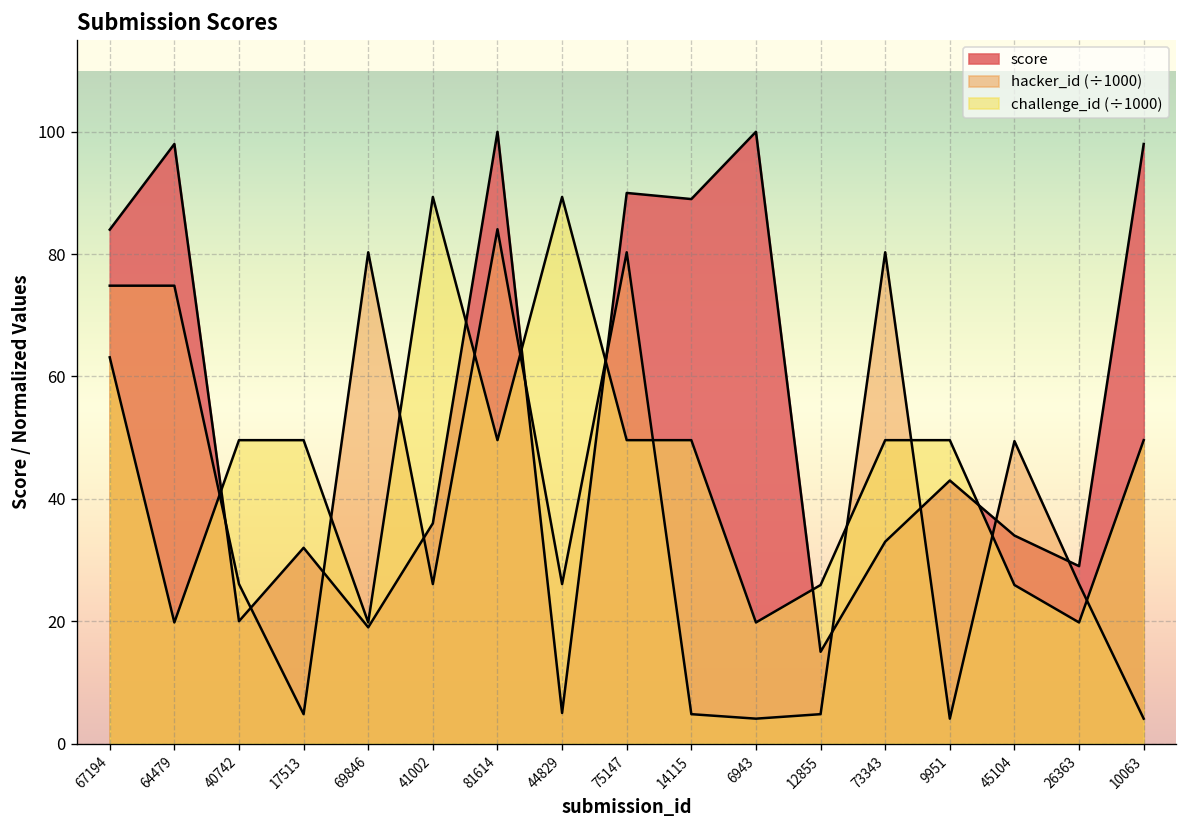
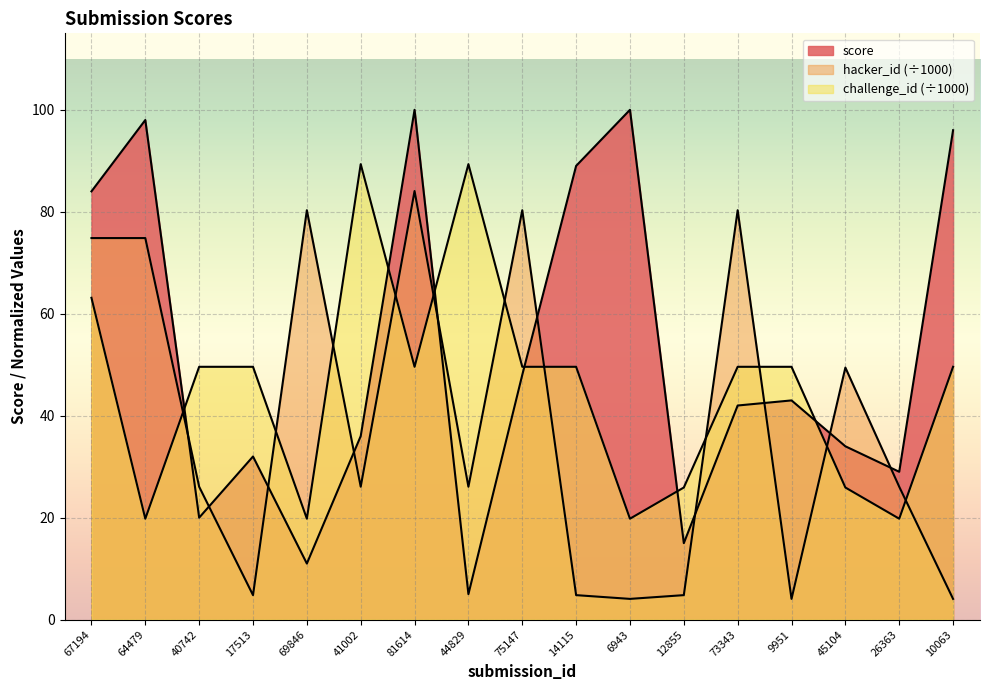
score, 69846: 19 -> 11
score, 75147: 90 -> 48
score, 73343: 33 -> 42
score, 10063: 98 -> 96
